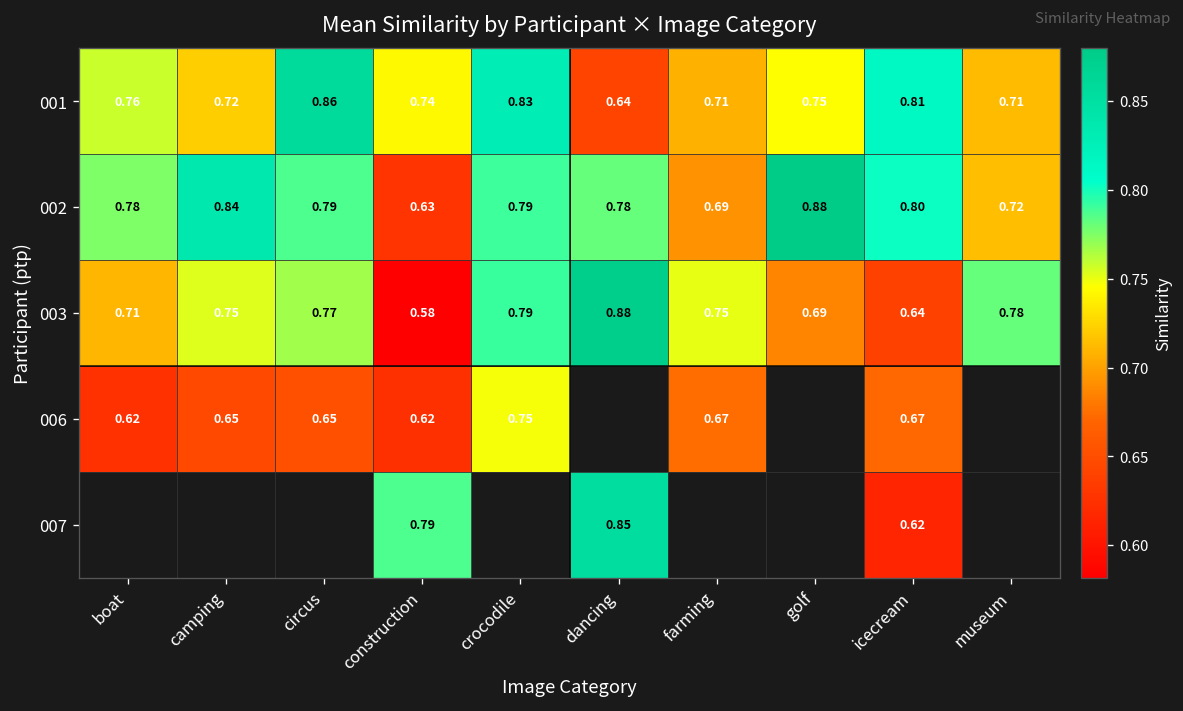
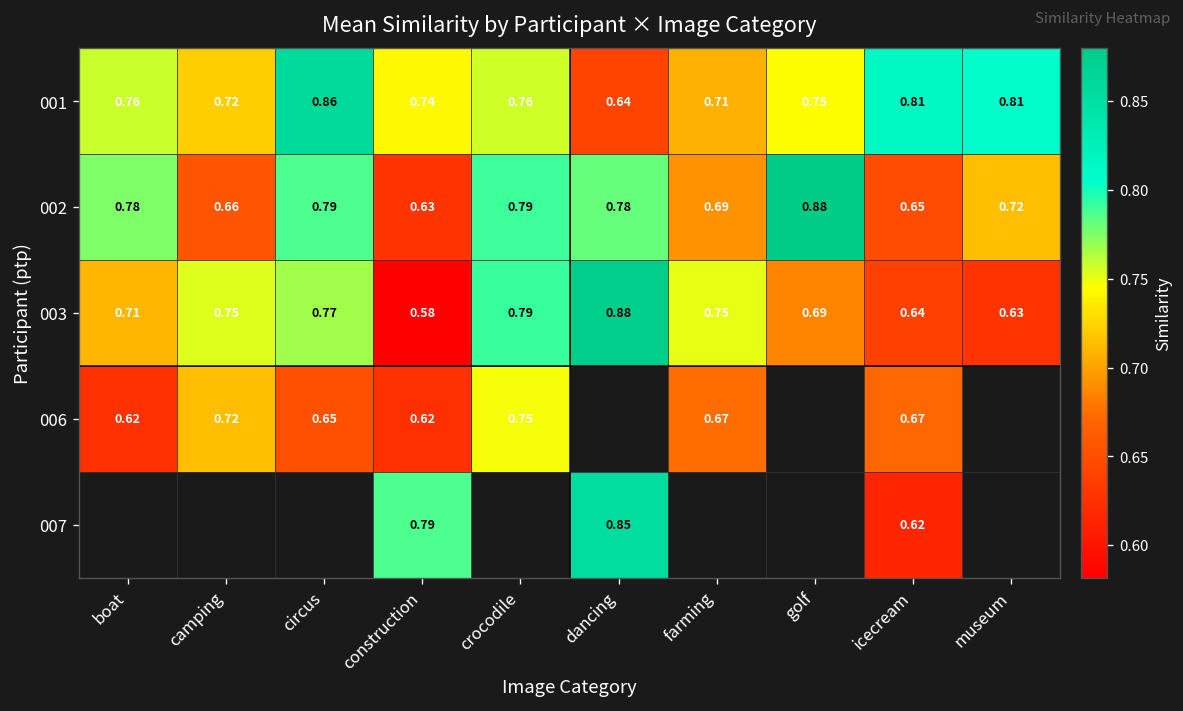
001, crocodile: 0.83 -> 0.76
001, museum: 0.71 -> 0.81
002, camping: 0.84 -> 0.66
002, icecream: 0.80 -> 0.65
003, museum: 0.78 -> 0.63
006, camping: 0.65 -> 0.72
